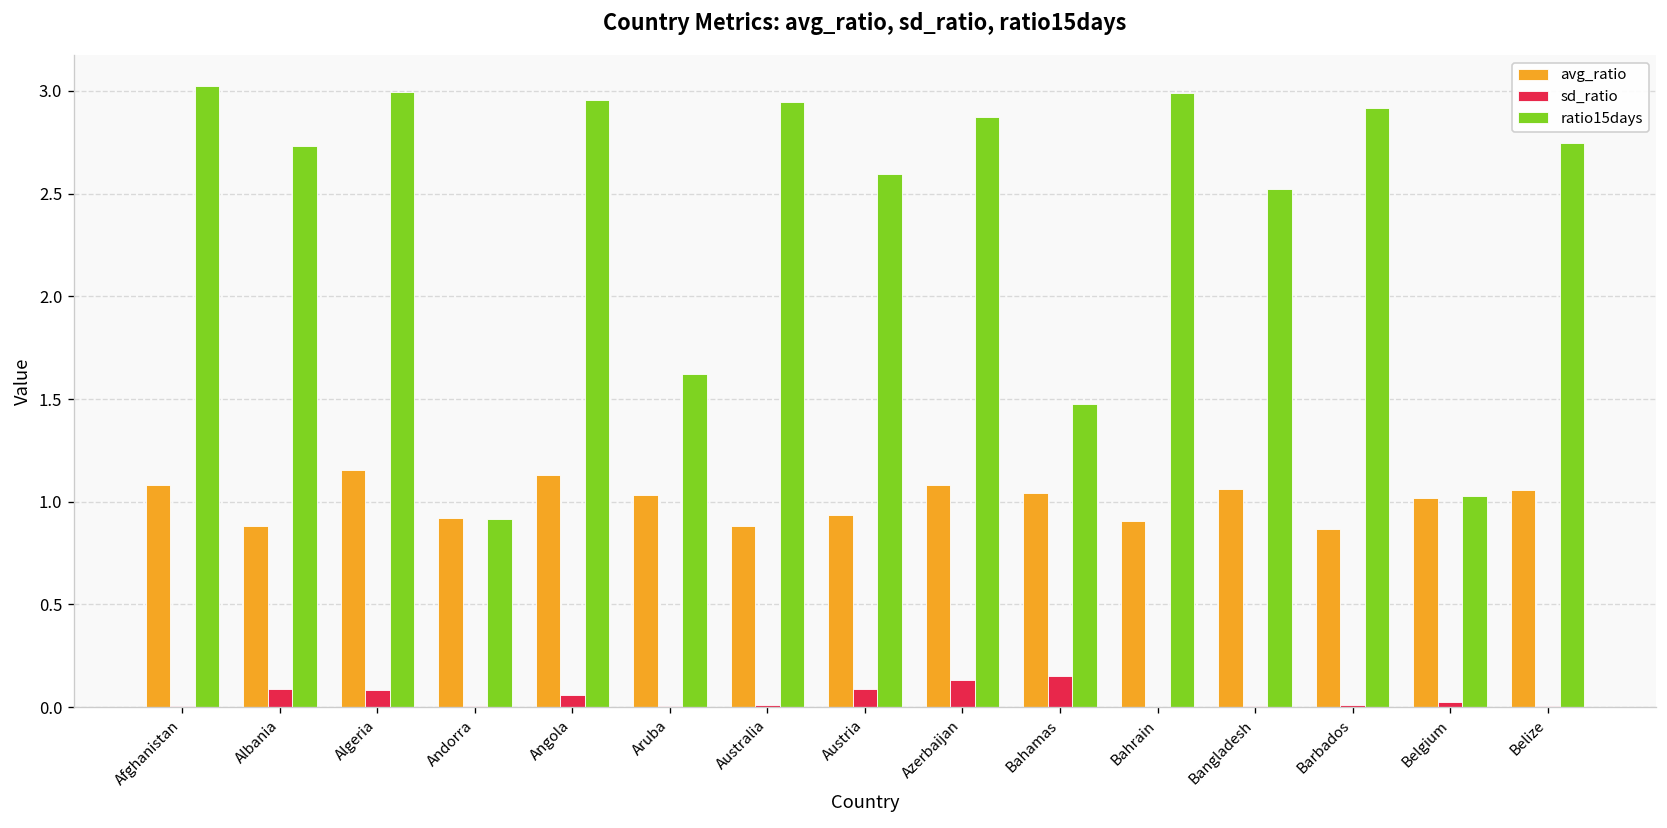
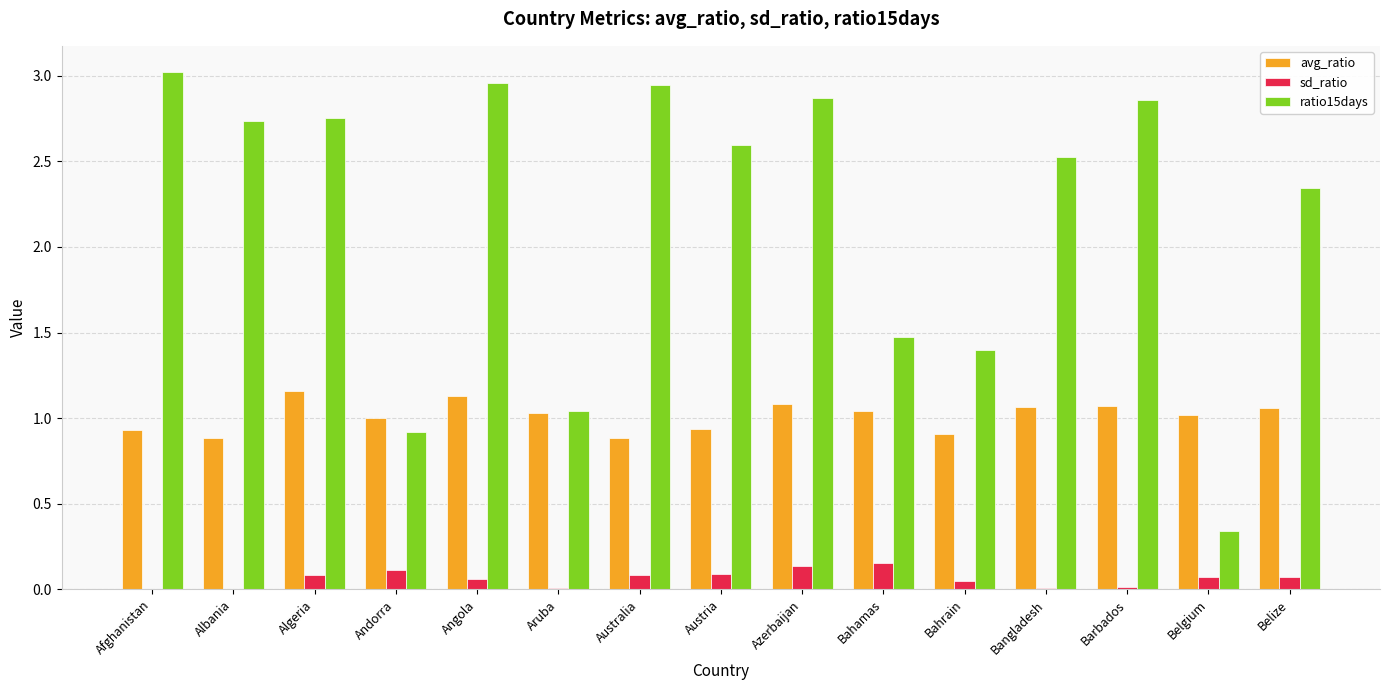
avg_ratio, Afghanistan: 1.08 -> 0.93
sd_ratio, Albania: 0.09 -> 0.00
ratio15days, Algeria: 3.00 -> 2.76
avg_ratio, Andorra: 0.92 -> 1.00
sd_ratio, Andorra: 0.01 -> 0.11
ratio15days, Aruba: 1.62 -> 1.04
sd_ratio, Australia: 0.01 -> 0.08
sd_ratio, Bahrain: 0.00 -> 0.05
ratio15days, Bahrain: 2.99 -> 1.40
avg_ratio, Barbados: 0.87 -> 1.07
ratio15days, Barbados: 2.92 -> 2.86
sd_ratio, Belgium: 0.02 -> 0.07
ratio15days, Belgium: 1.03 -> 0.34
sd_ratio, Belize: 0.00 -> 0.07
ratio15days, Belize: 2.75 -> 2.34
